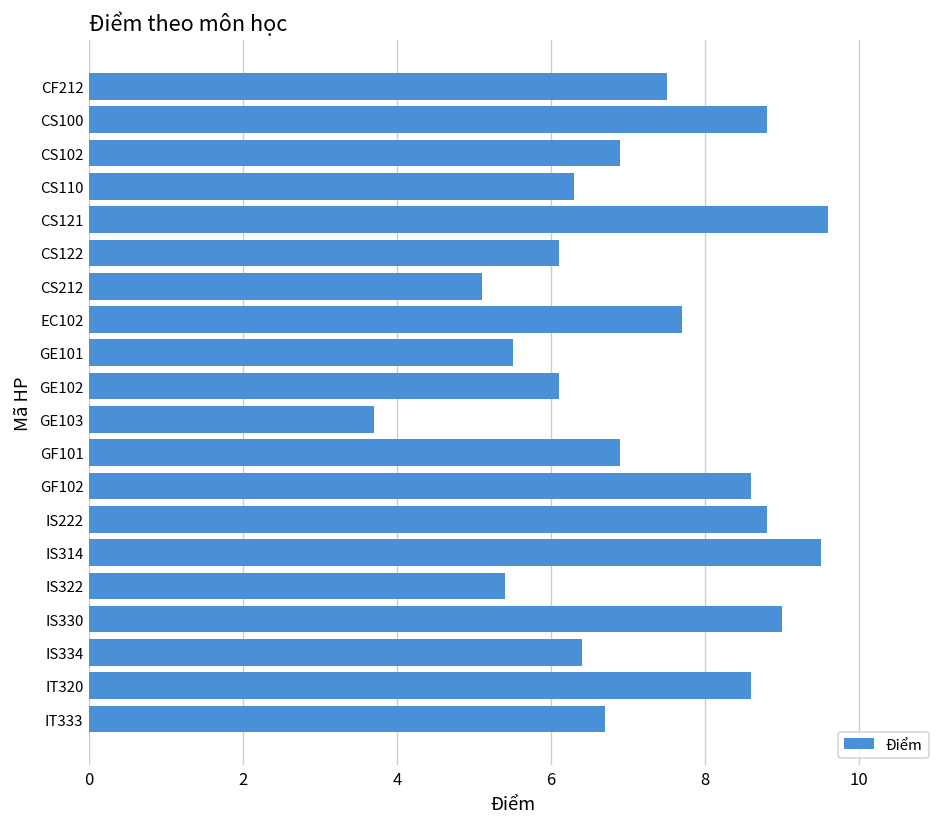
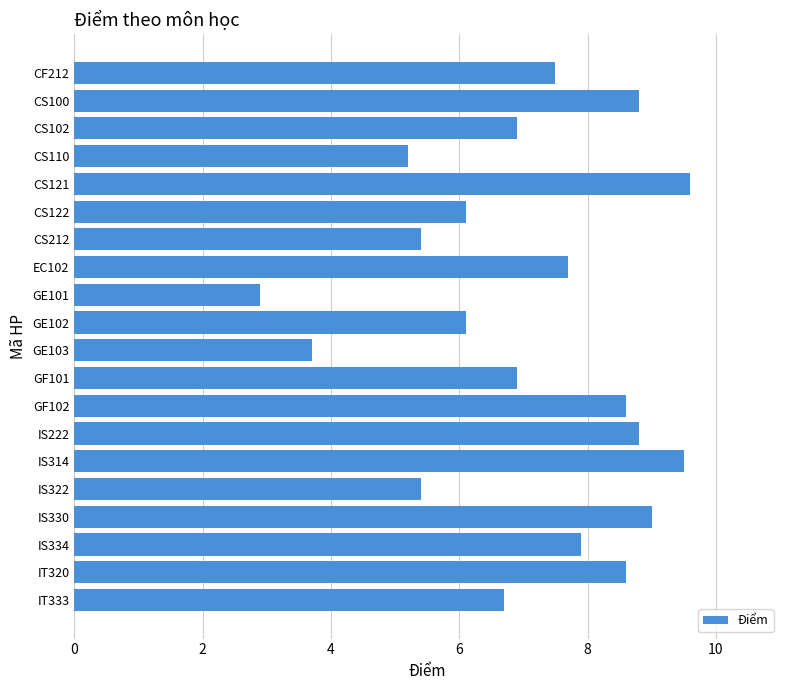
CS110: 6.3 -> 5.2
CS212: 5.1 -> 5.4
GE101: 5.5 -> 2.9
IS334: 6.4 -> 7.9
